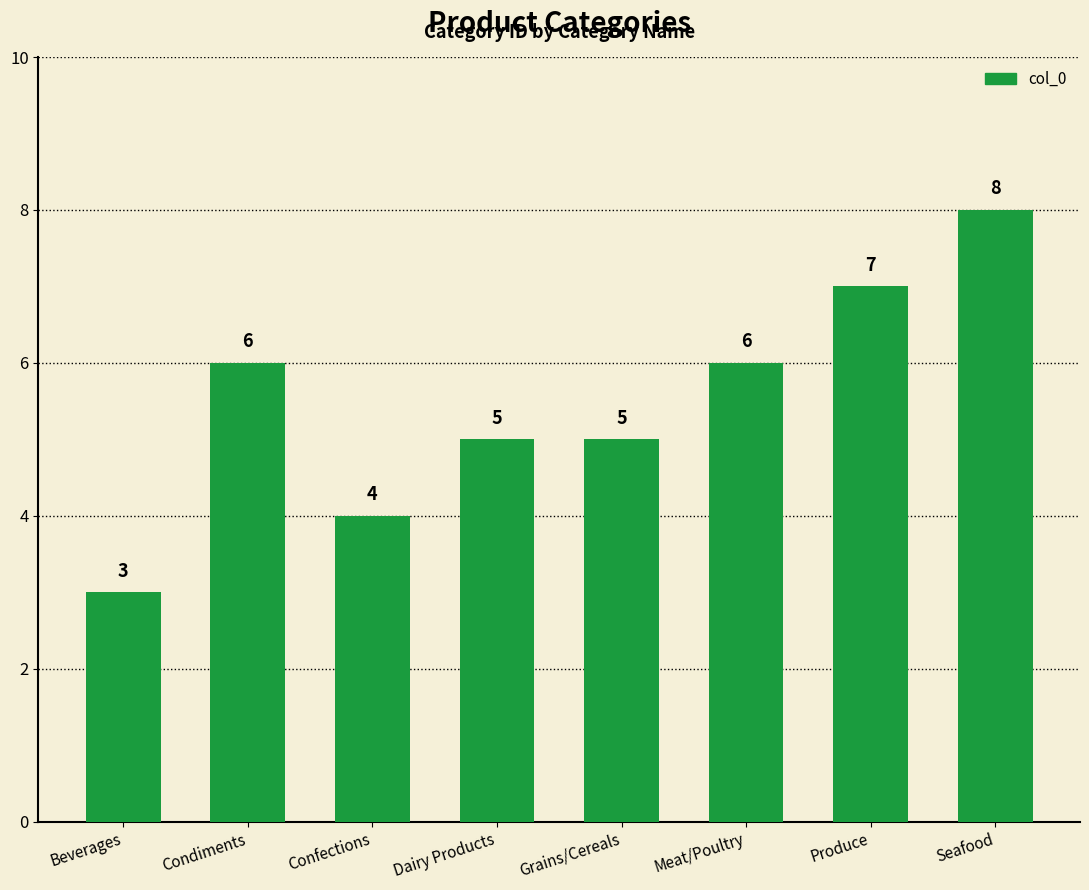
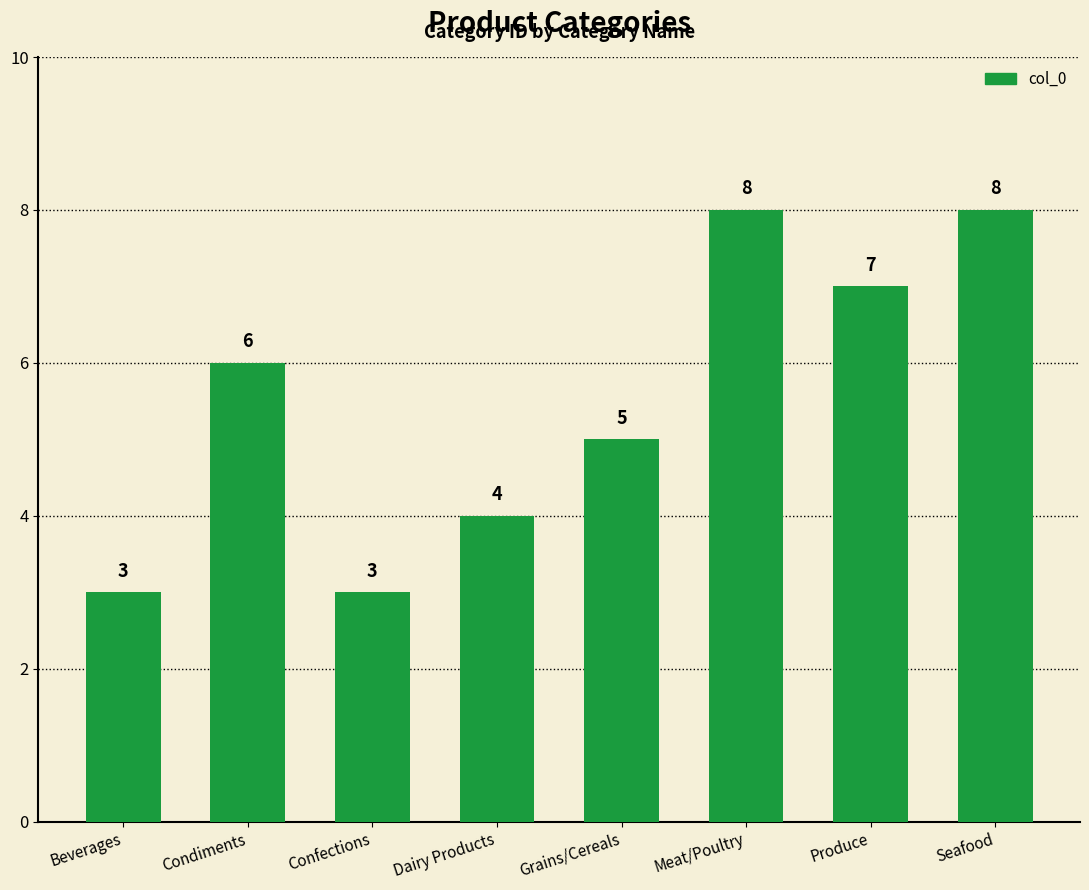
Confections: 4 -> 3
Dairy Products: 5 -> 4
Meat/Poultry: 6 -> 8
